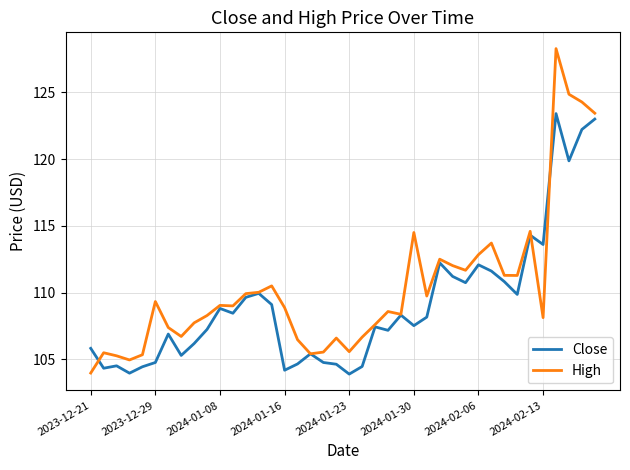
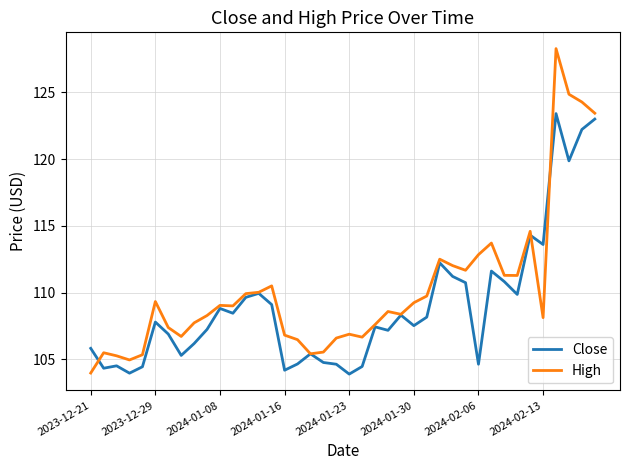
Close, 2023-12-29: 104.8 -> 107.8
High, 2024-01-16: 108.9 -> 106.8
High, 2024-01-23: 105.6 -> 106.9
High, 2024-01-30: 114.5 -> 109.2
Close, 2024-02-06: 112.1 -> 104.6
